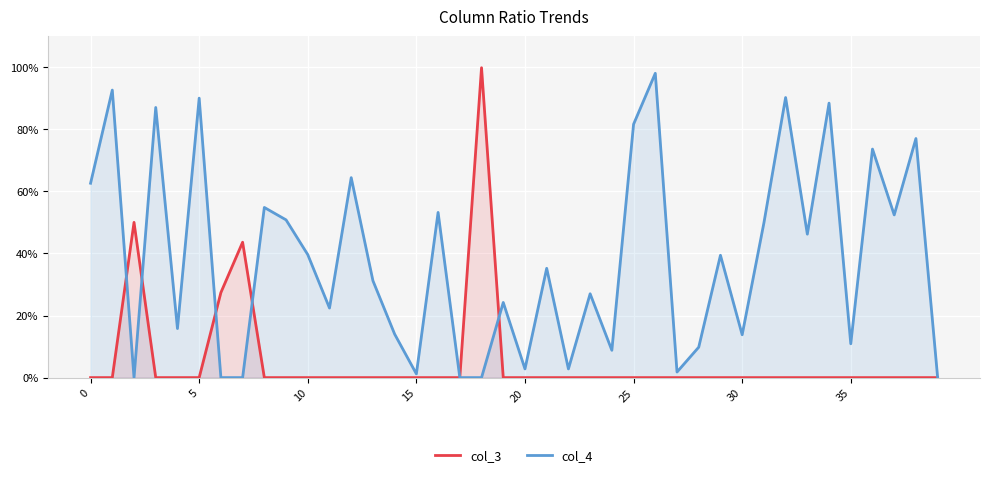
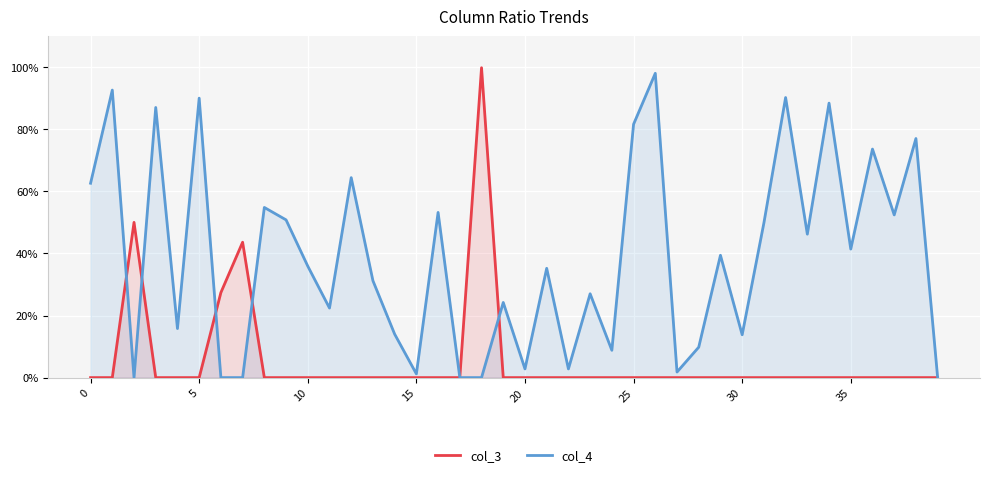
col_4, 10: 40% -> 36%
col_4, 35: 11% -> 41%
